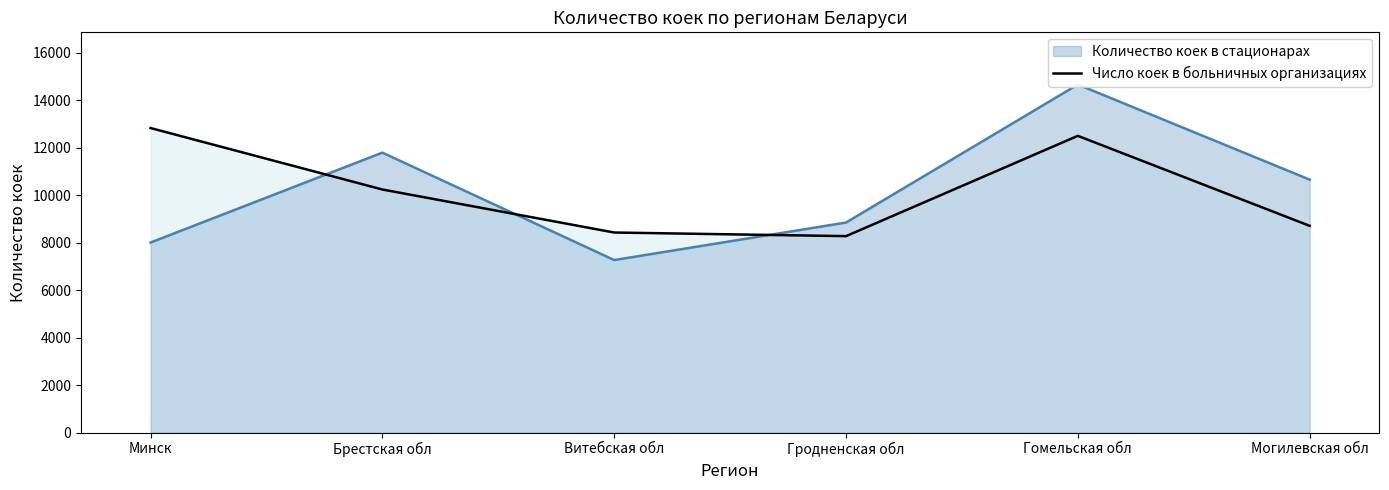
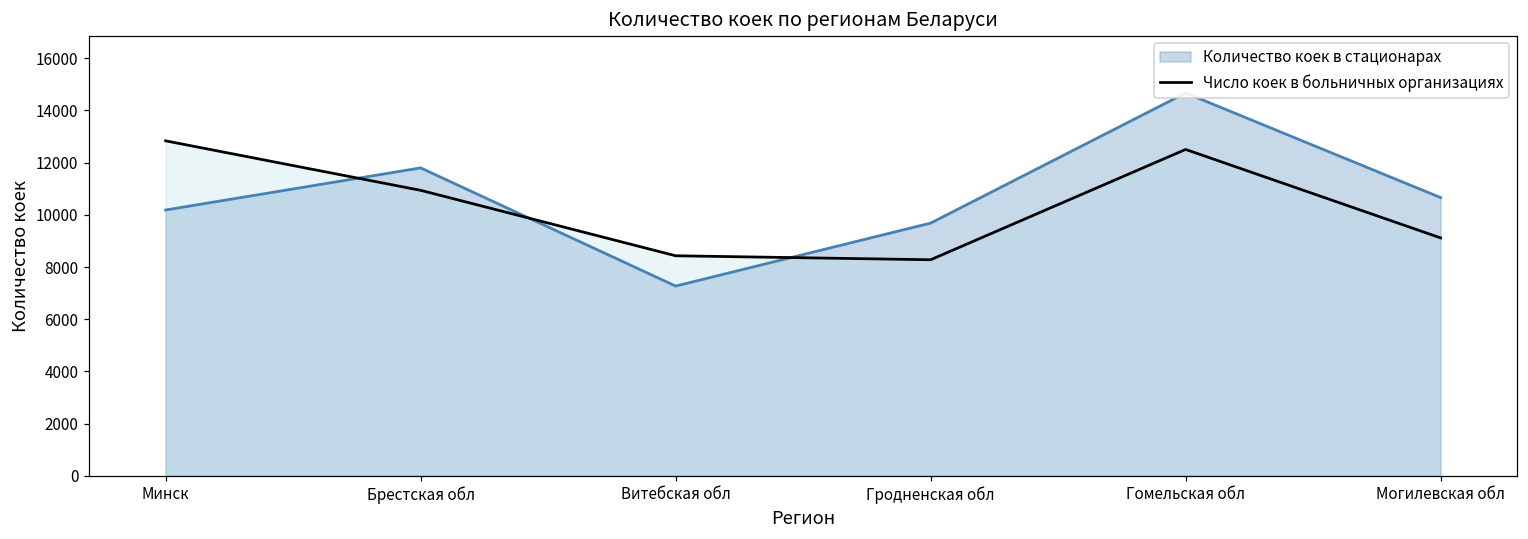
Количество коек в стационарах, Минск: 8000 -> 10200
Число коек в больничных организациях, Брестская обл: 10200 -> 10900
Количество коек в стационарах, Гродненская обл: 8900 -> 9700
Число коек в больничных организациях, Могилевская обл: 8700 -> 9100
